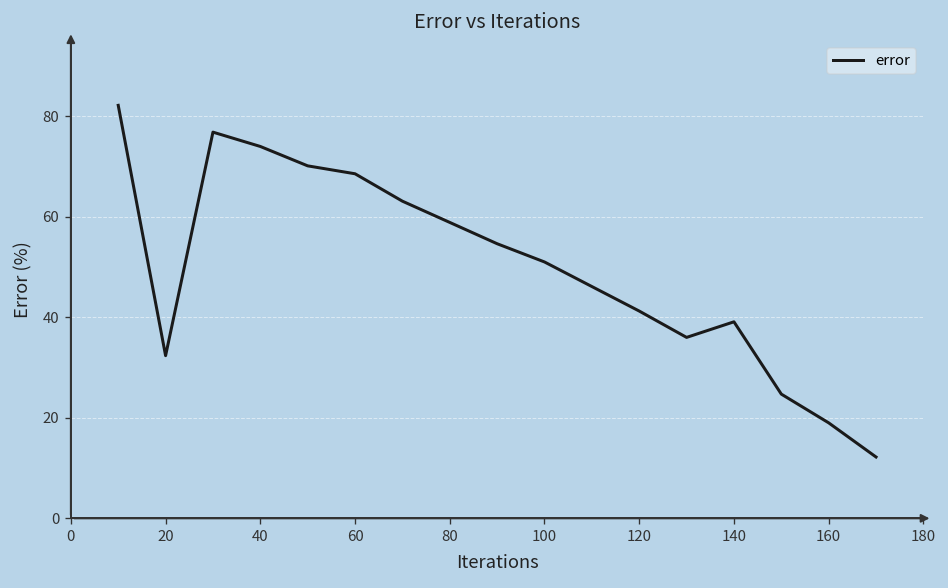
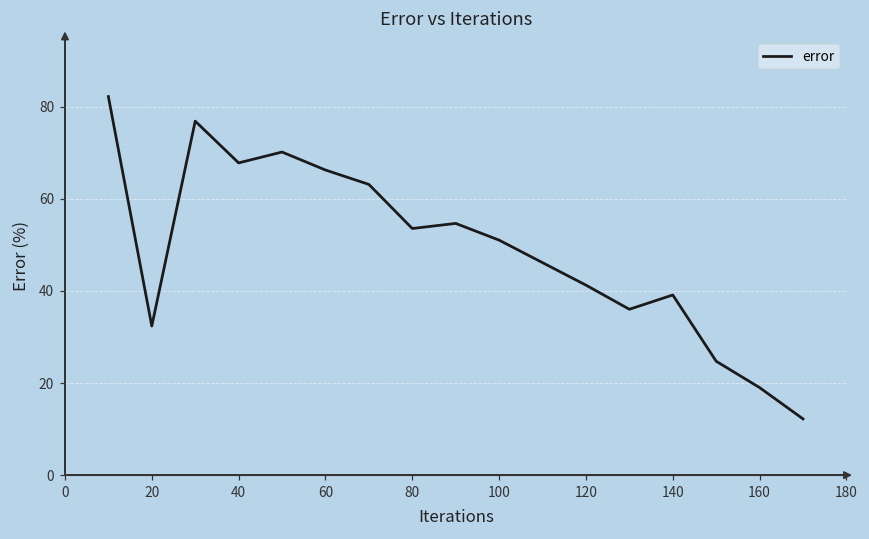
40: 74 -> 68
60: 69 -> 66
80: 59 -> 54
